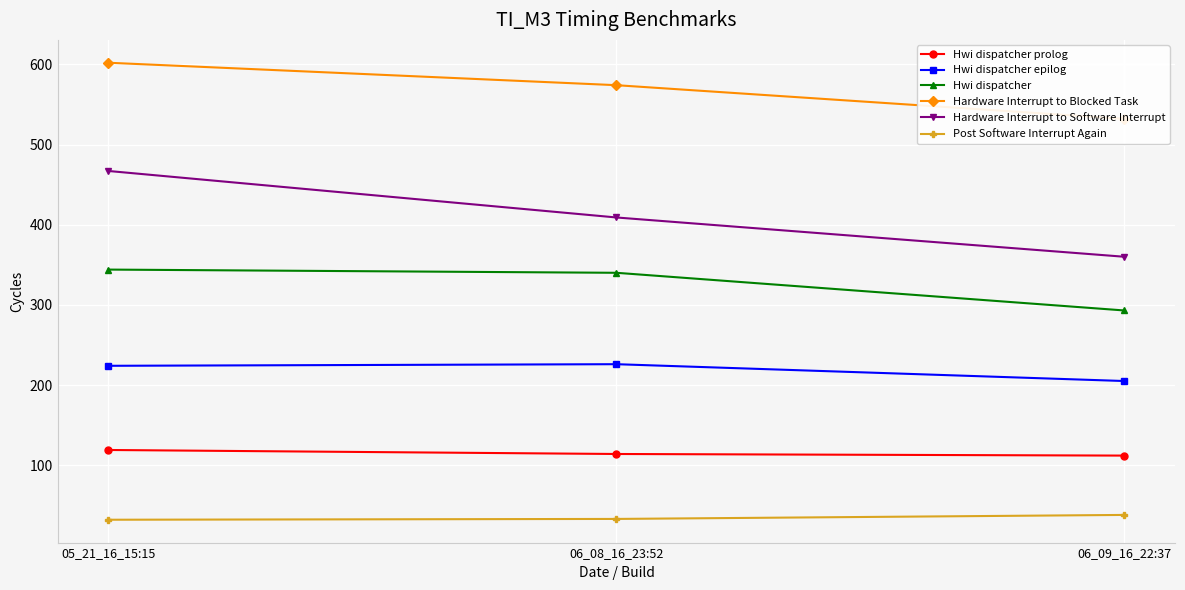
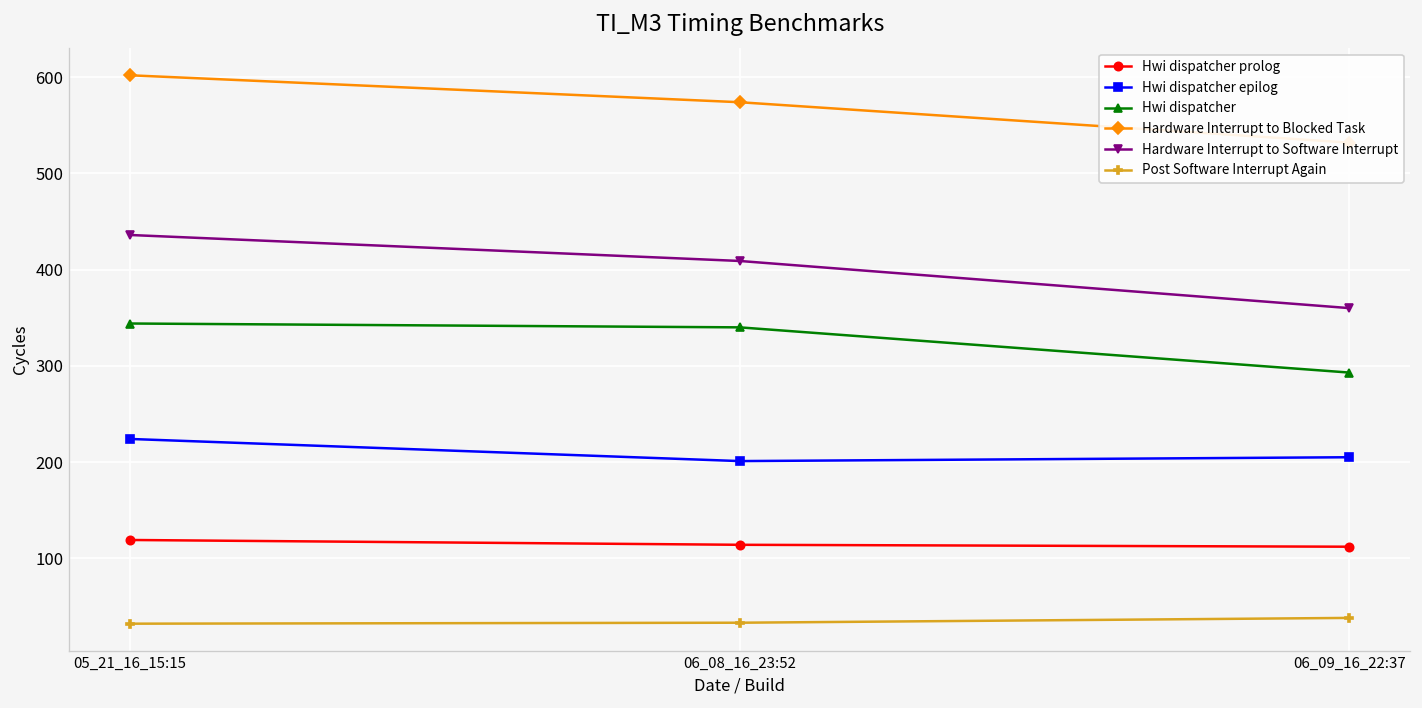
Hardware Interrupt to Software Interrupt, 05_21_16_15:15: 470 -> 440
Hwi dispatcher epilog, 06_08_16_23:52: 230 -> 200
